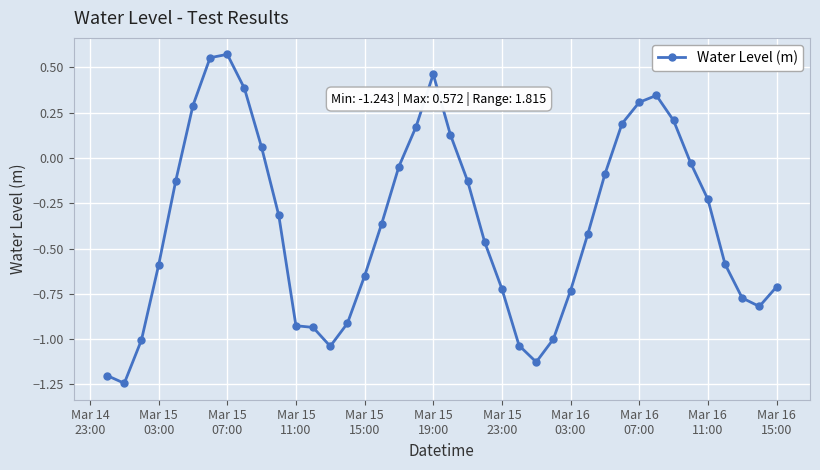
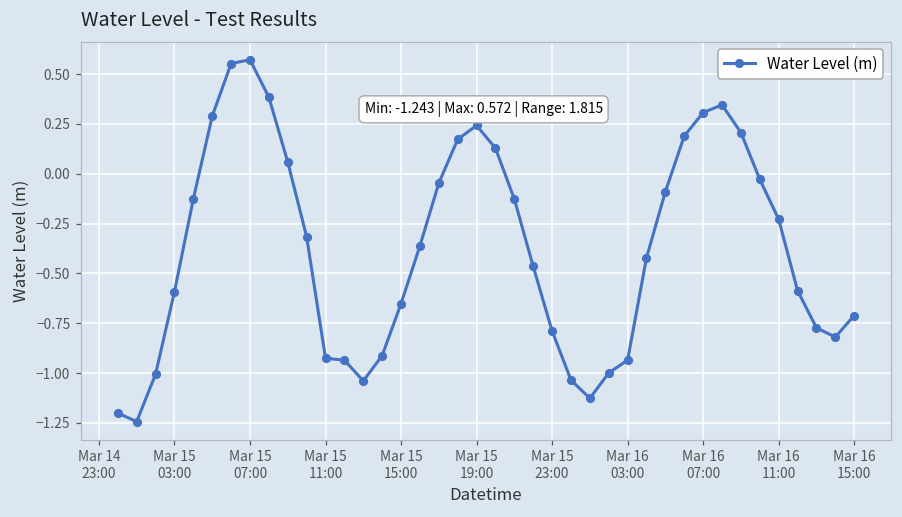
Mar 15 19:00: 0.46 -> 0.24
Mar 15 23:00: -0.72 -> -0.79
Mar 16 03:00: -0.73 -> -0.93
